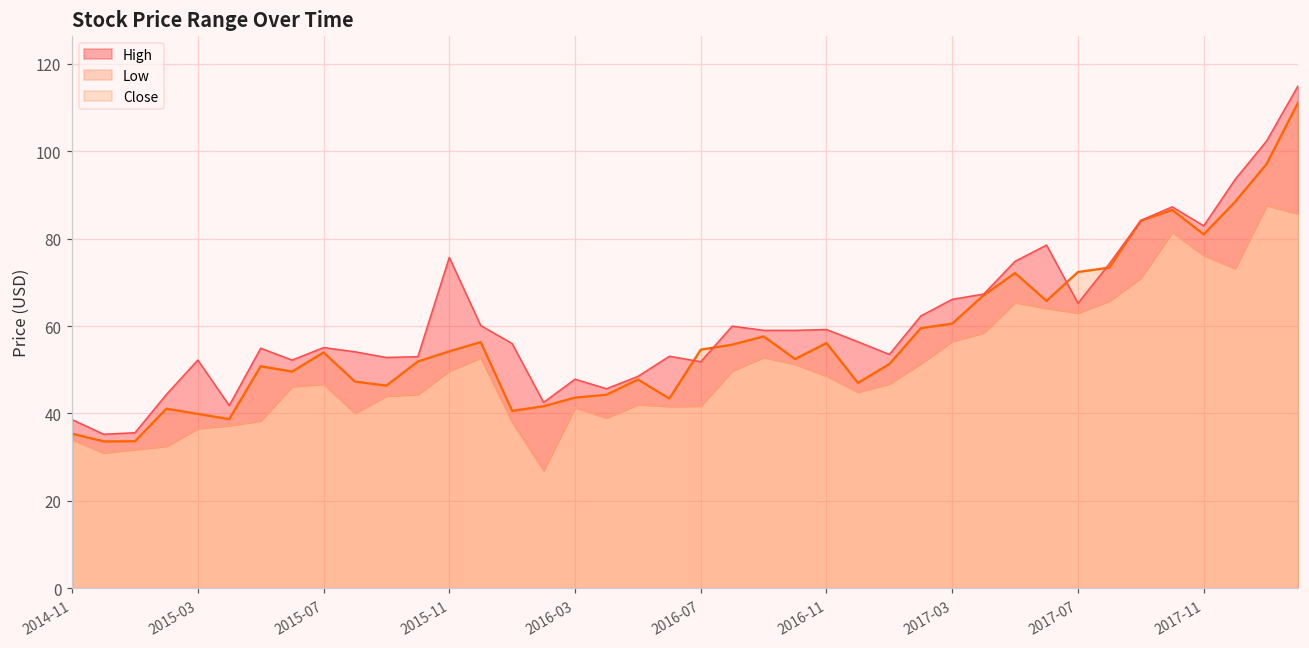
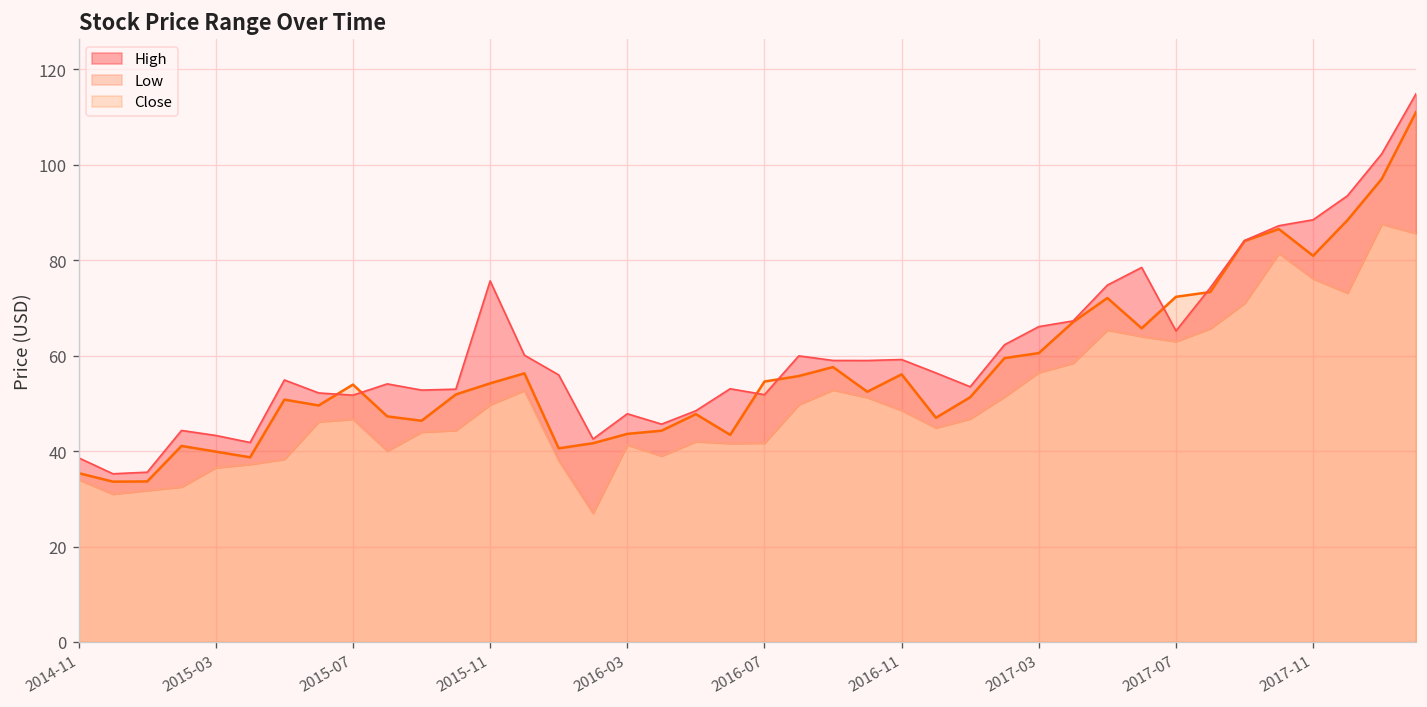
High, 2015-03: 52 -> 43
High, 2015-07: 55 -> 52
High, 2017-11: 83 -> 89
